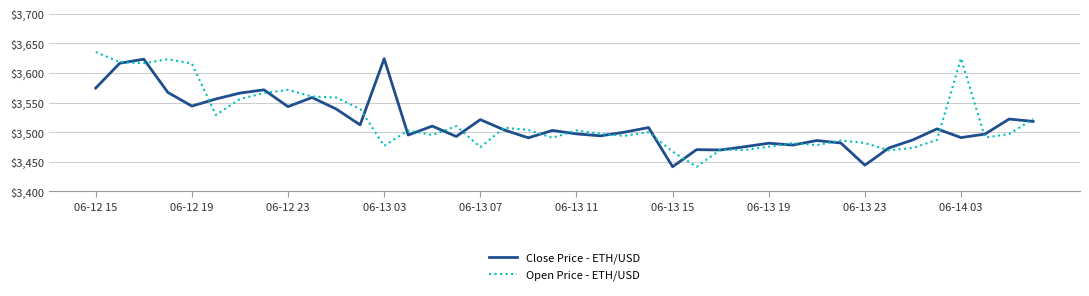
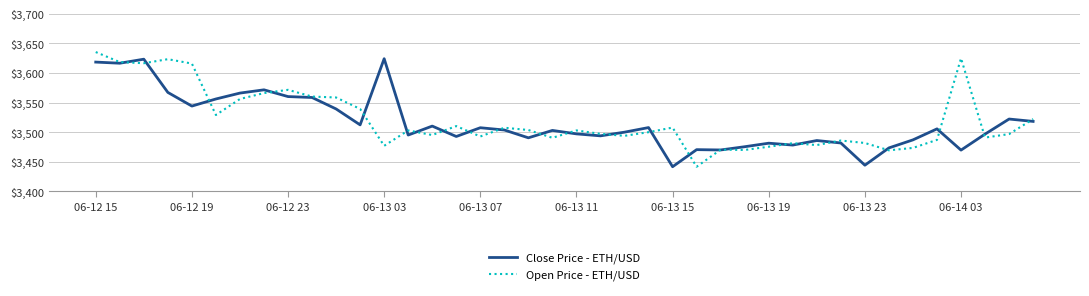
Close Price - ETH/USD, 06-12 15: $3,570 -> $3,620
Close Price - ETH/USD, 06-12 23: $3,540 -> $3,560
Close Price - ETH/USD, 06-13 07: $3,520 -> $3,510
Open Price - ETH/USD, 06-13 07: $3,470 -> $3,490
Open Price - ETH/USD, 06-13 15: $3,470 -> $3,510
Close Price - ETH/USD, 06-14 03: $3,490 -> $3,470
